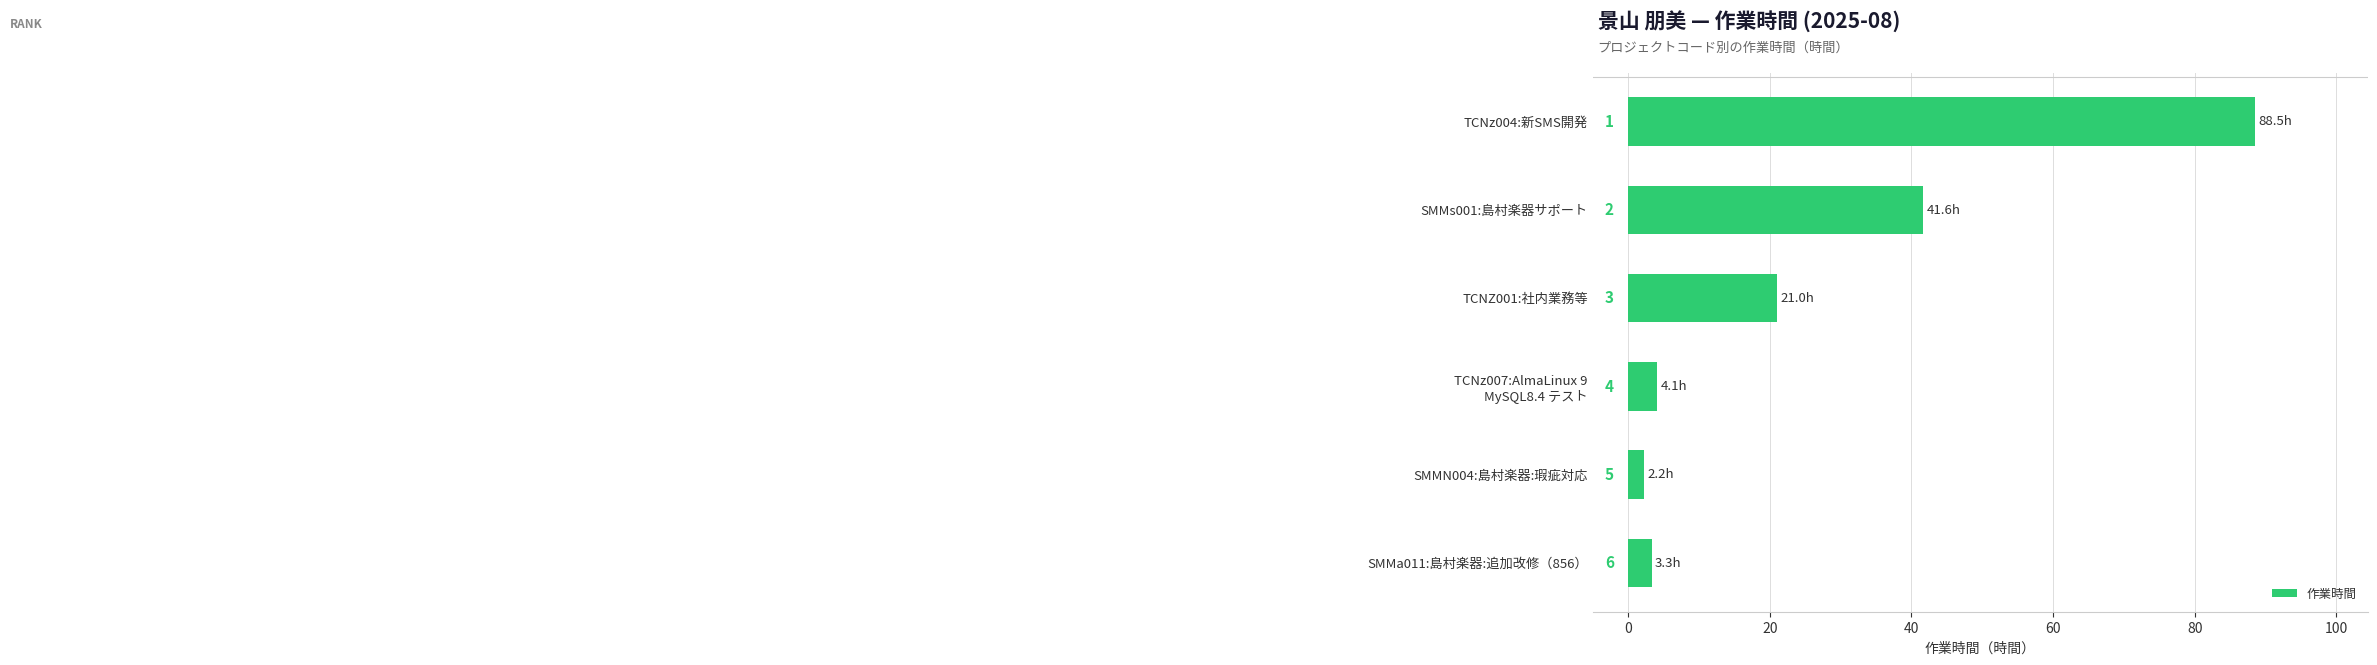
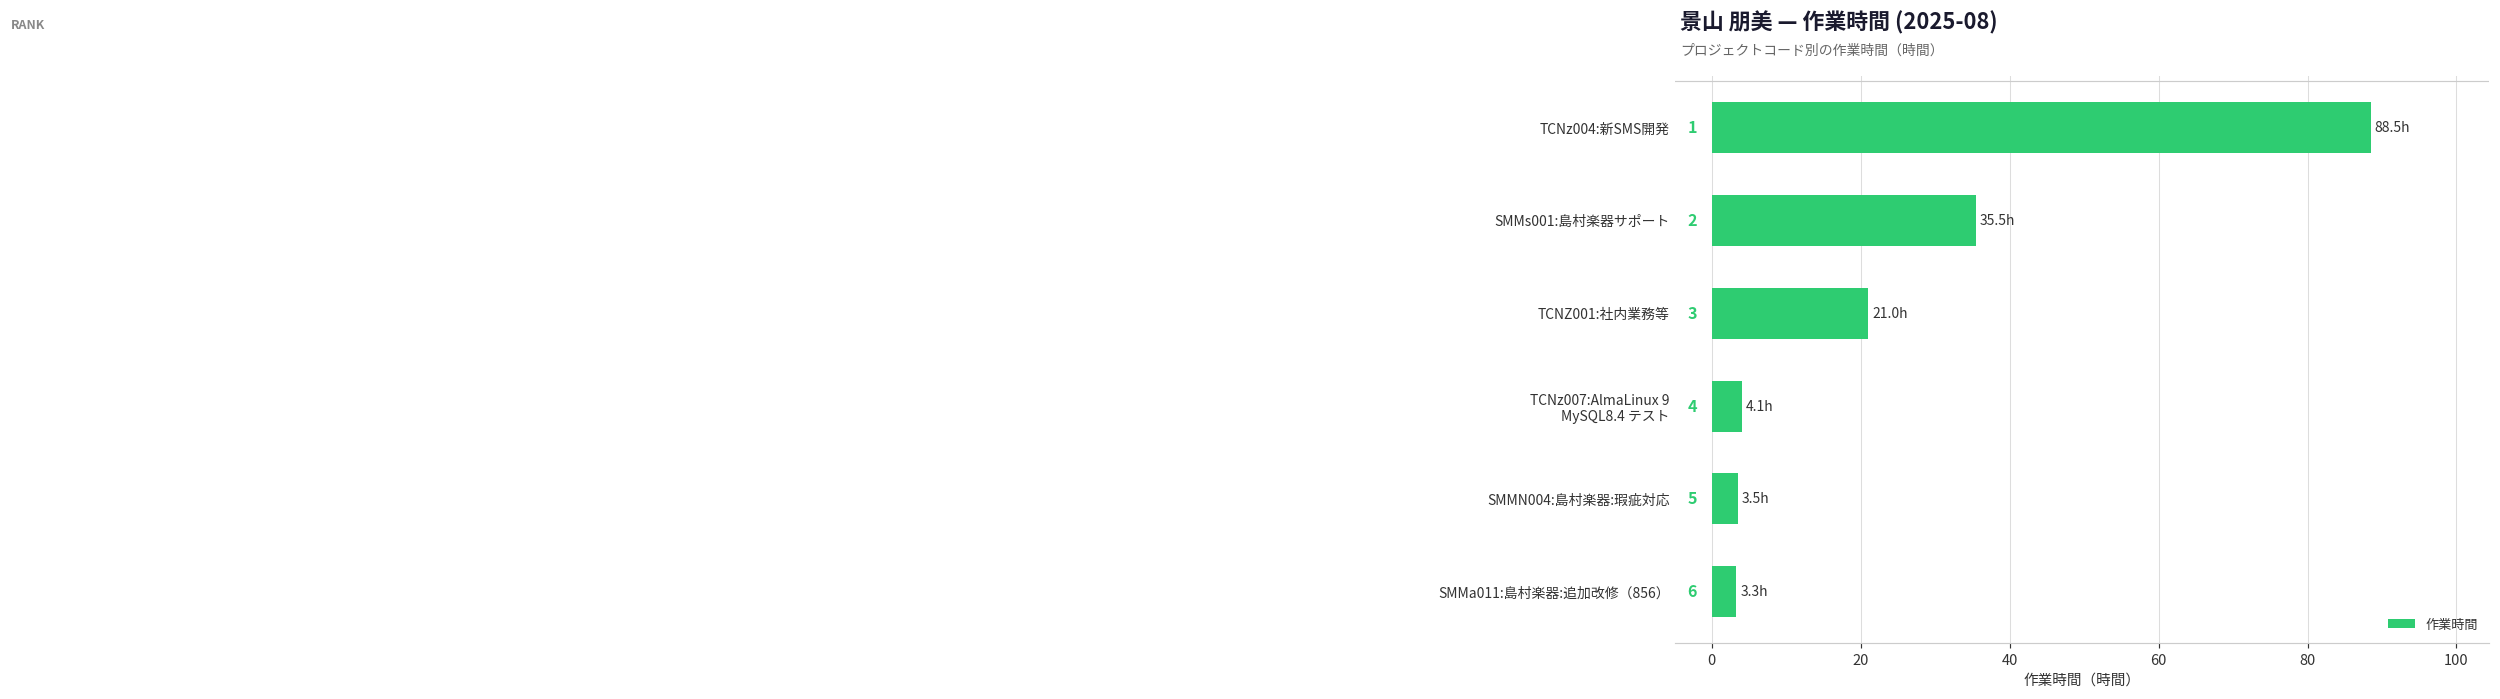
SMMs001:島村楽器サポート: 41.6h -> 35.5h
SMMN004:島村楽器:瑕疵対応: 2.2h -> 3.5h
